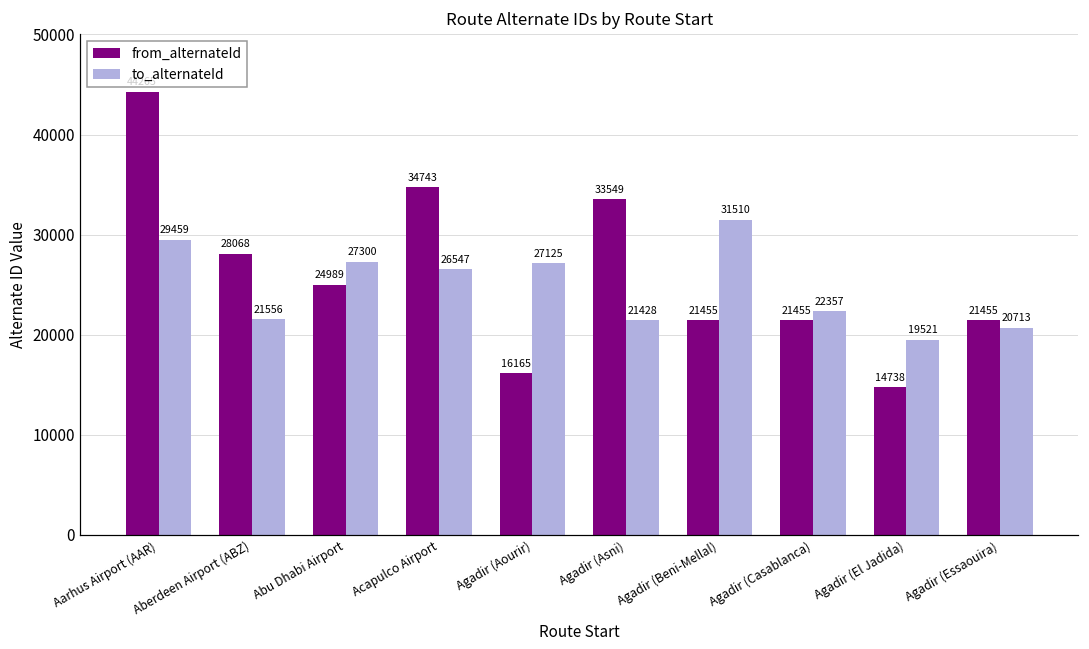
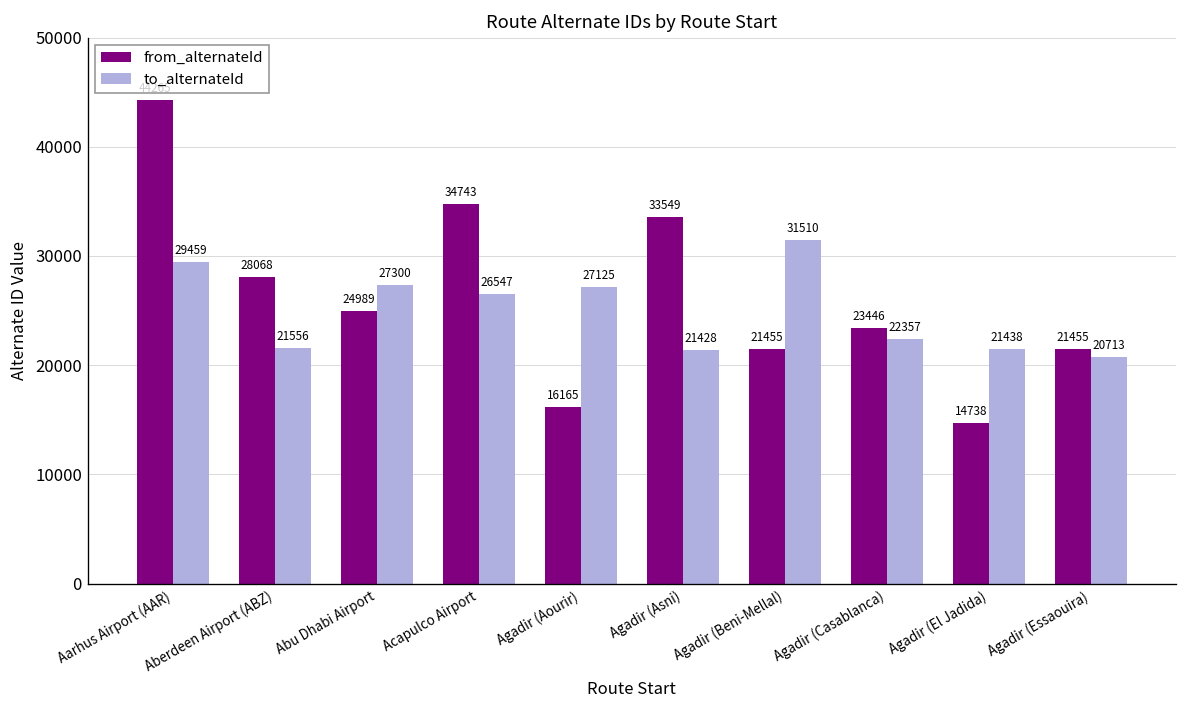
from_alternateId, Agadir (Casablanca): 21455 -> 23446
to_alternateId, Agadir (El Jadida): 19521 -> 21438
